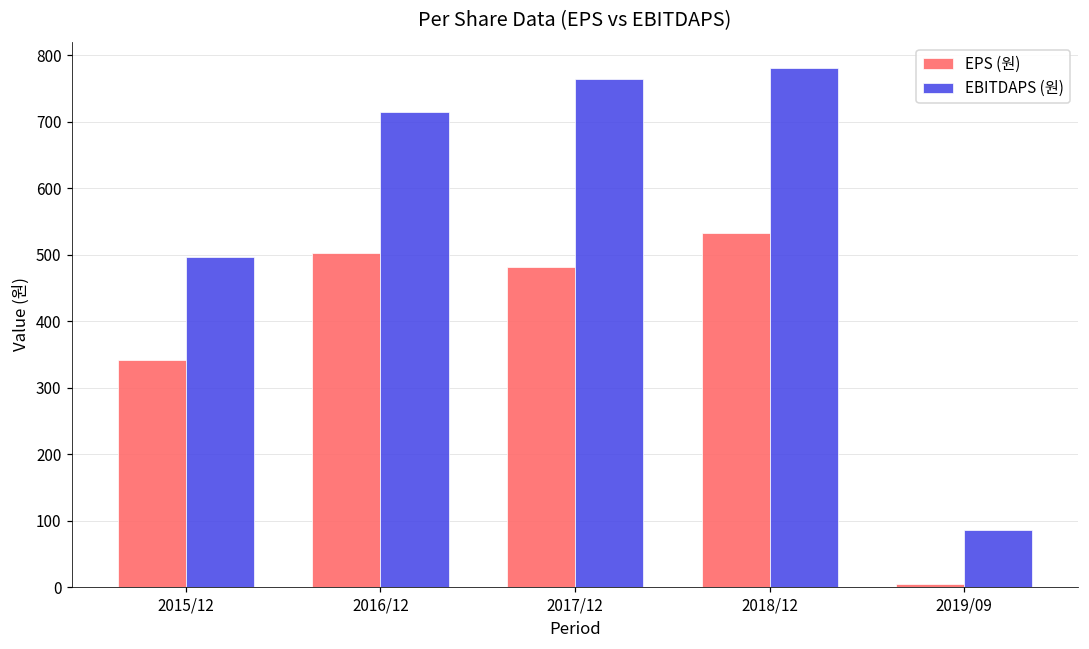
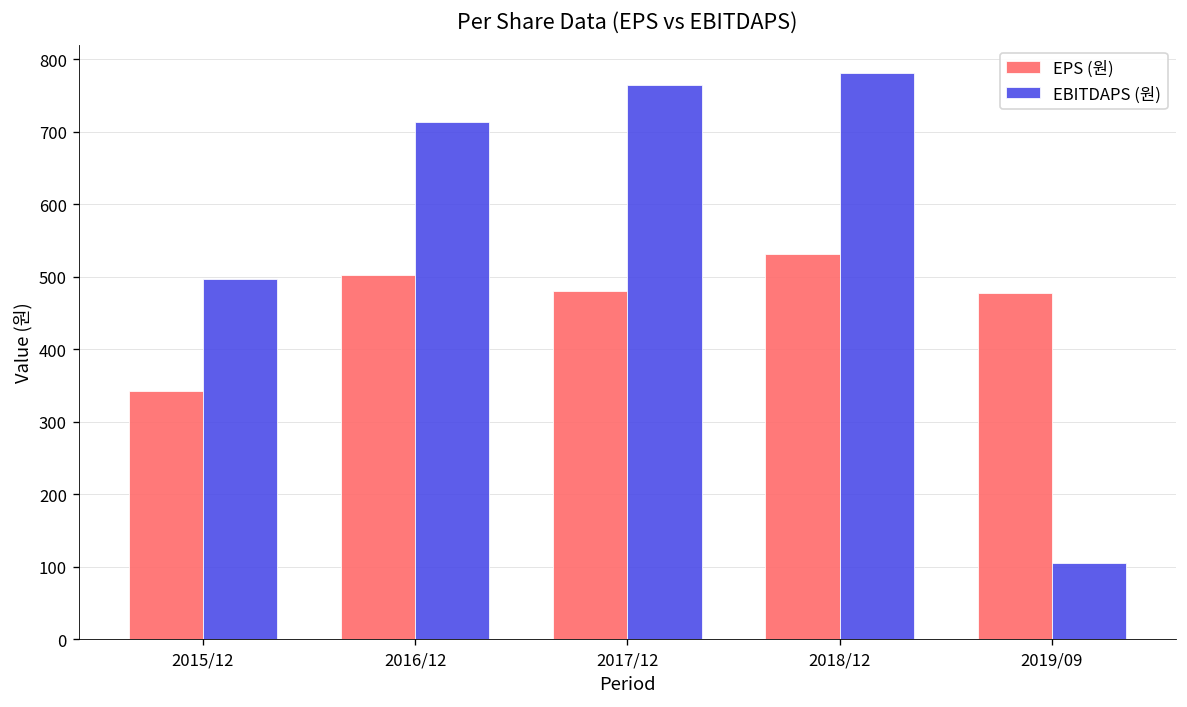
EPS (원), 2019/09: 10 -> 480
EBITDAPS (원), 2019/09: 90 -> 110
